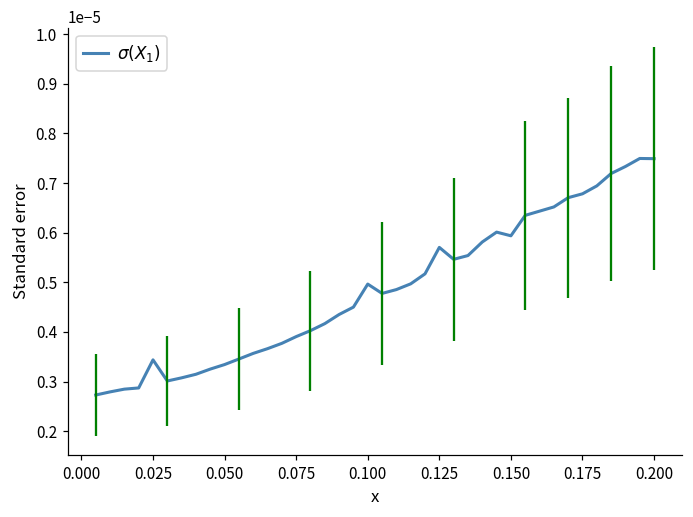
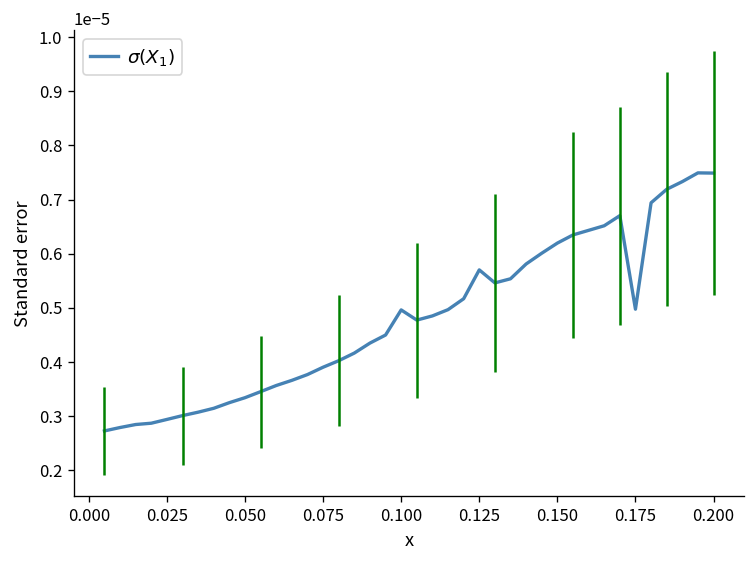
0.025: 0.0000034 -> 0.0000029
0.150: 0.0000059 -> 0.0000062
0.175: 0.0000068 -> 0.0000050
